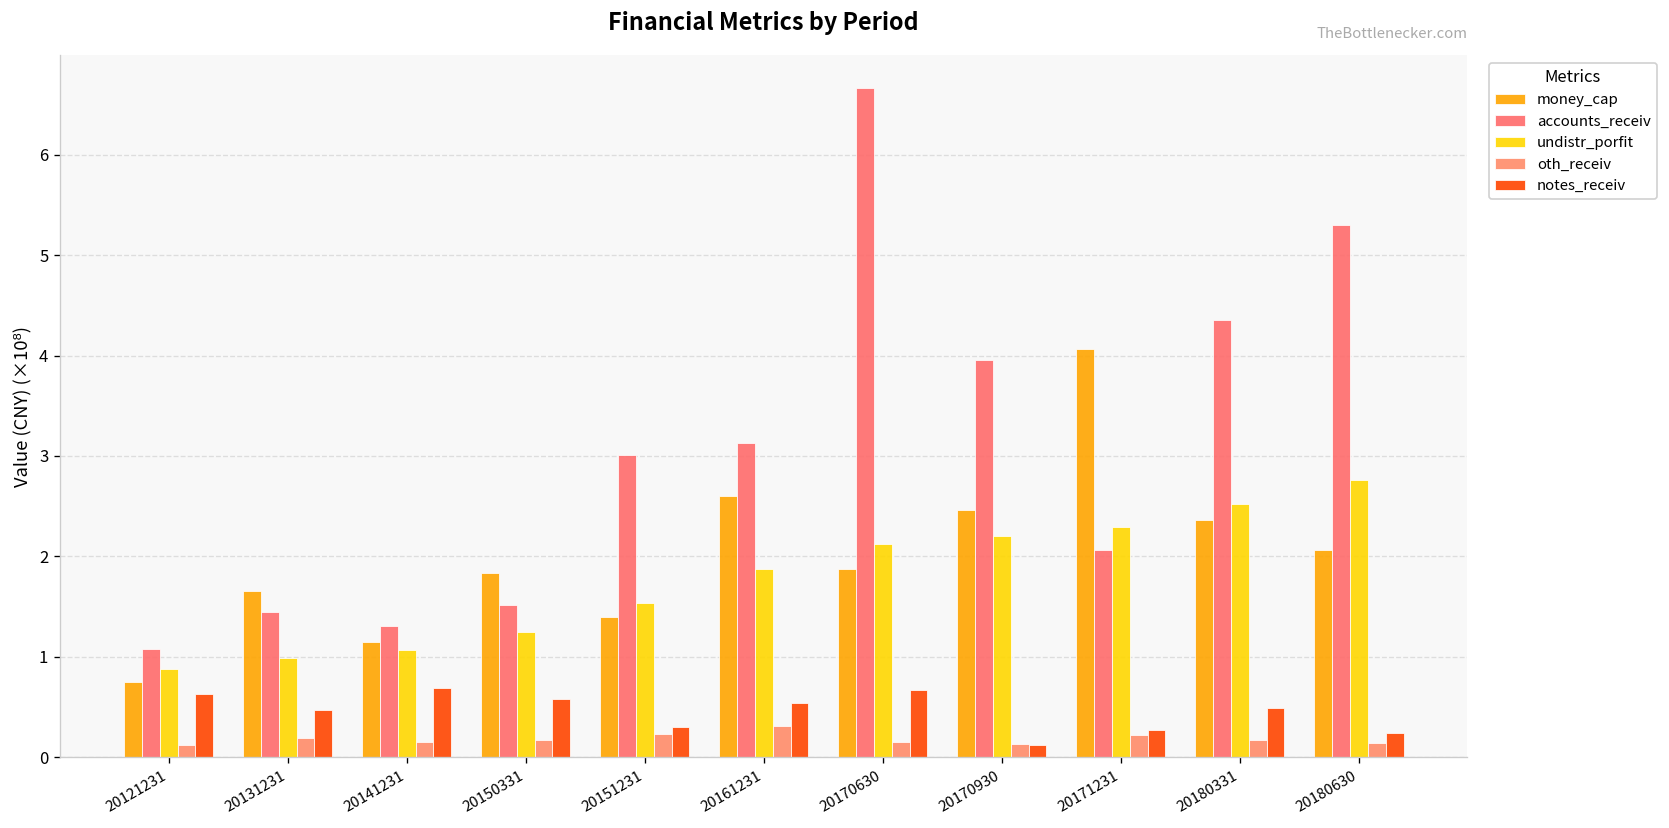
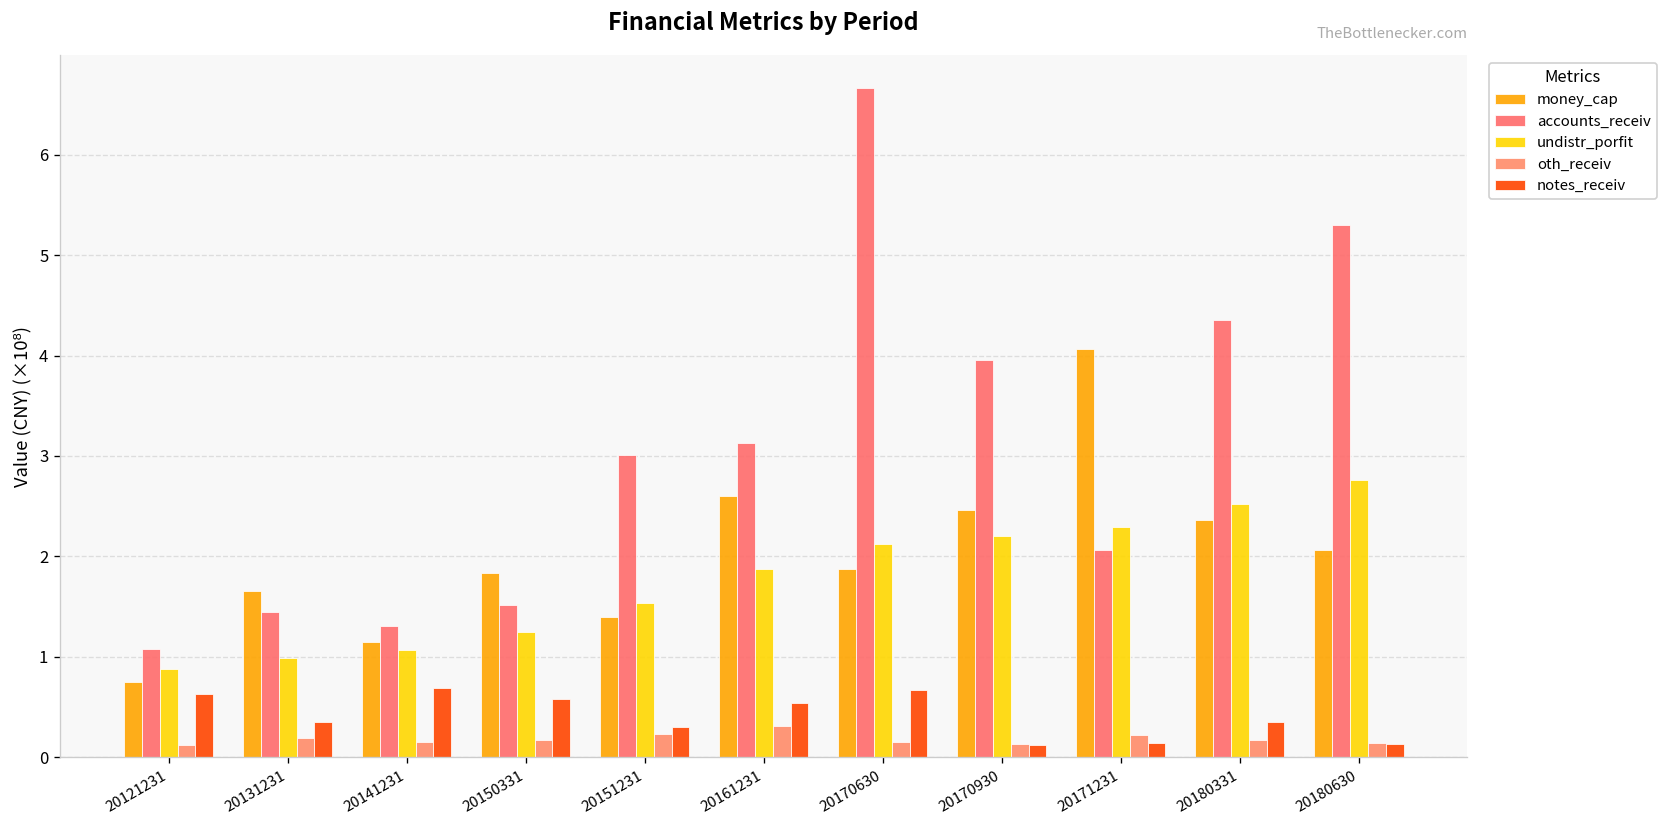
notes_receiv, 20131231: 0.5 -> 0.3
notes_receiv, 20171231: 0.3 -> 0.1
notes_receiv, 20180331: 0.5 -> 0.3
notes_receiv, 20180630: 0.2 -> 0.1
